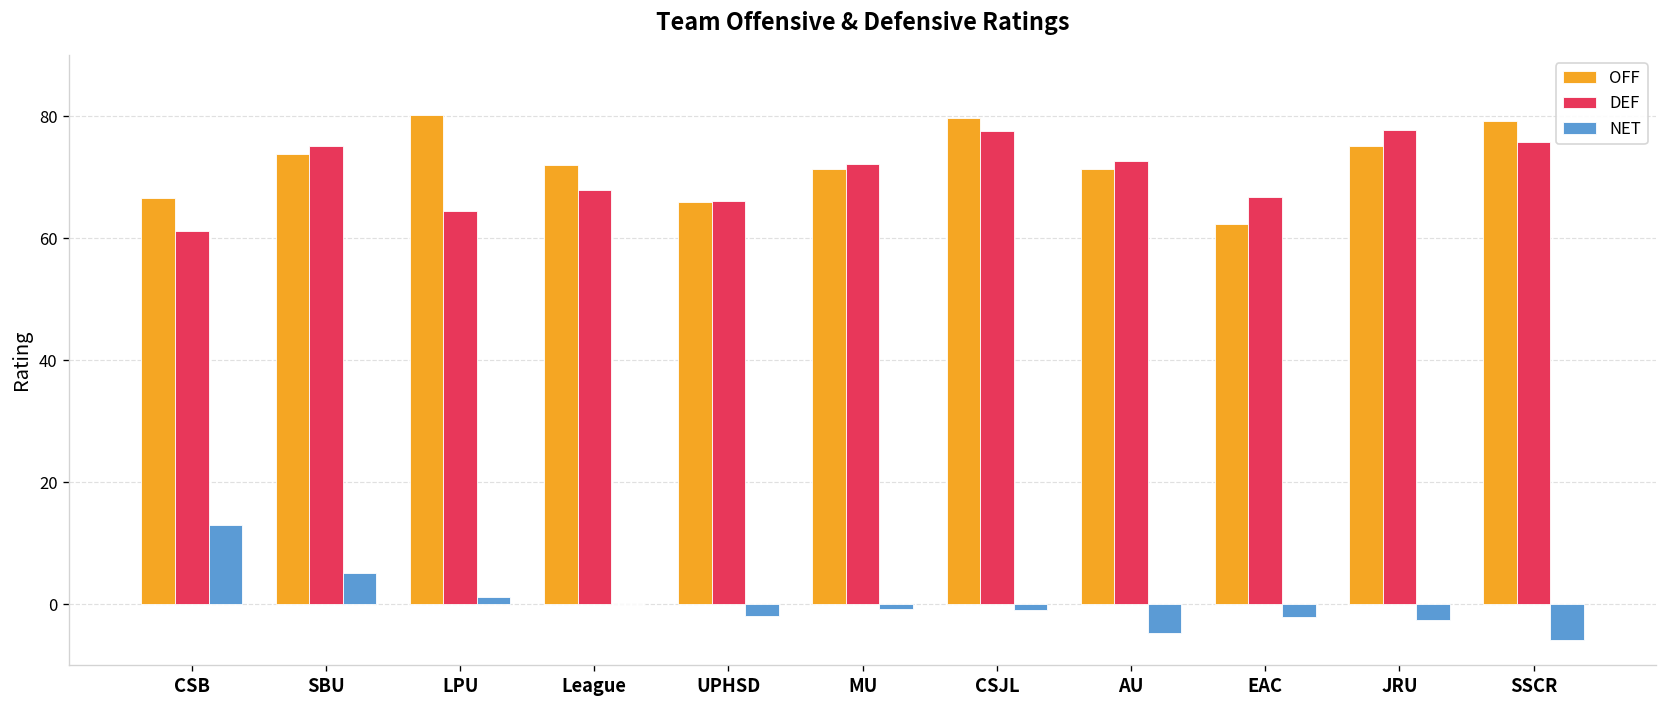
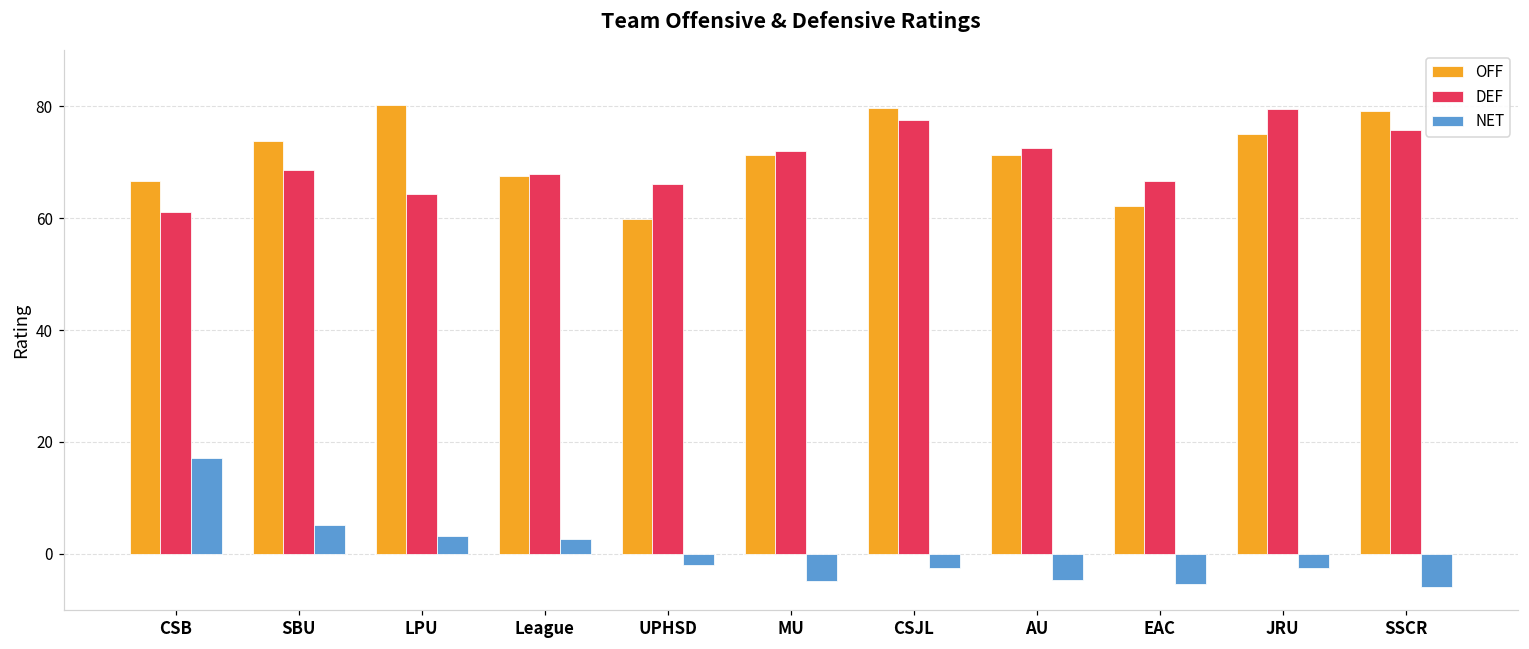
NET, CSB: 13 -> 17
DEF, SBU: 75 -> 69
NET, LPU: 1 -> 3
OFF, League: 72 -> 68
NET, League: 0 -> 3
OFF, UPHSD: 66 -> 60
NET, MU: -1 -> -5
NET, CSJL: -1 -> -3
NET, EAC: -2 -> -5
DEF, JRU: 78 -> 80
